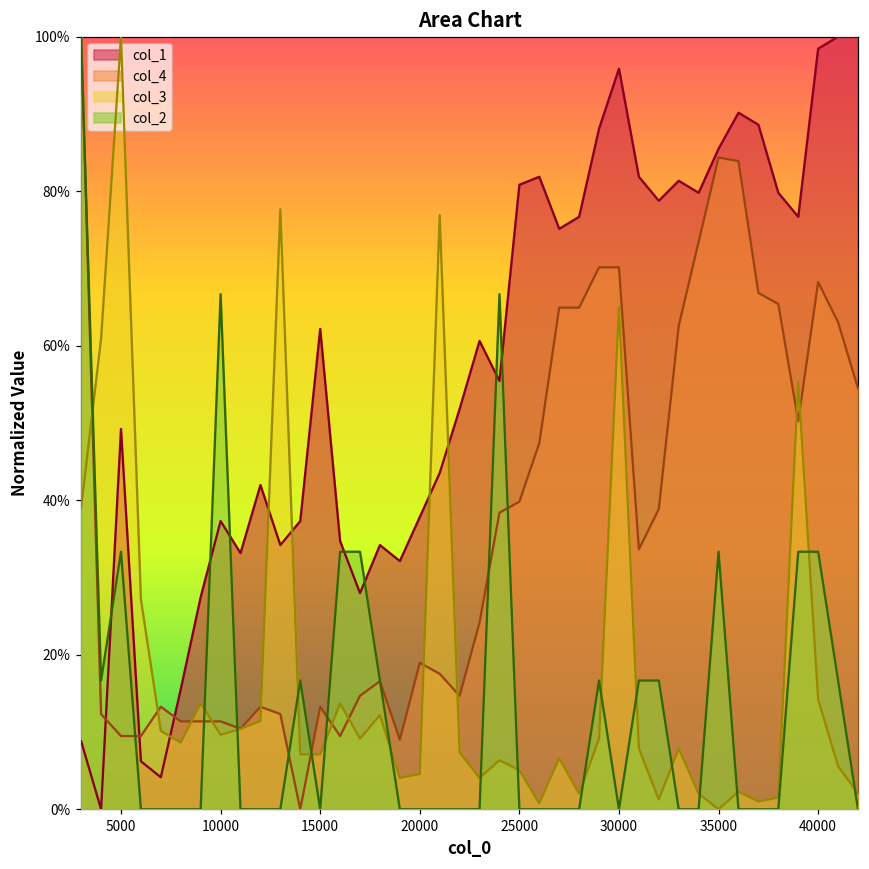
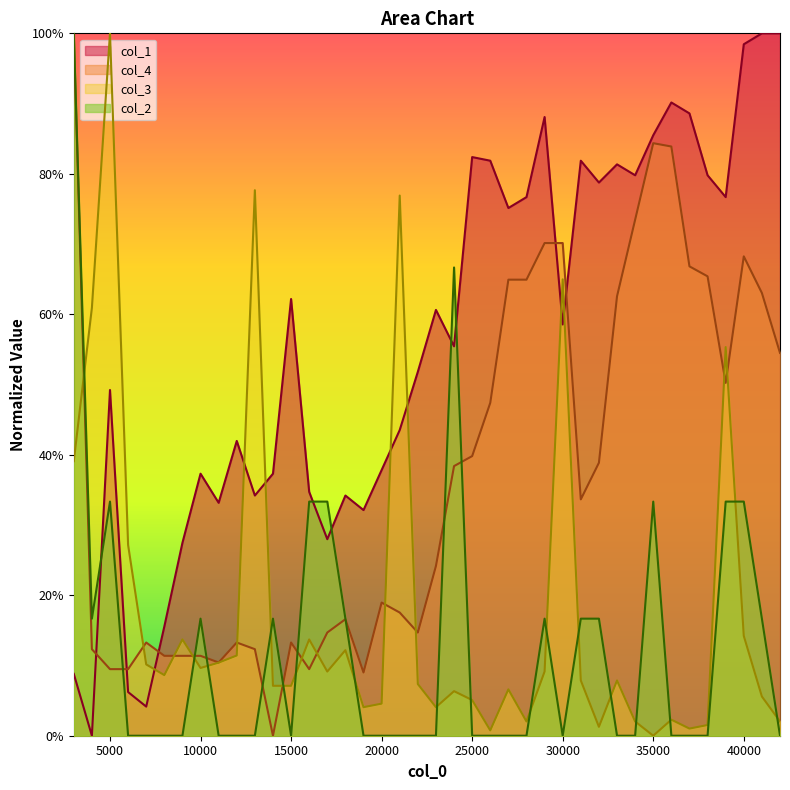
col_2, 10000: 67% -> 17%
col_1, 25000: 81% -> 82%
col_1, 30000: 96% -> 59%
